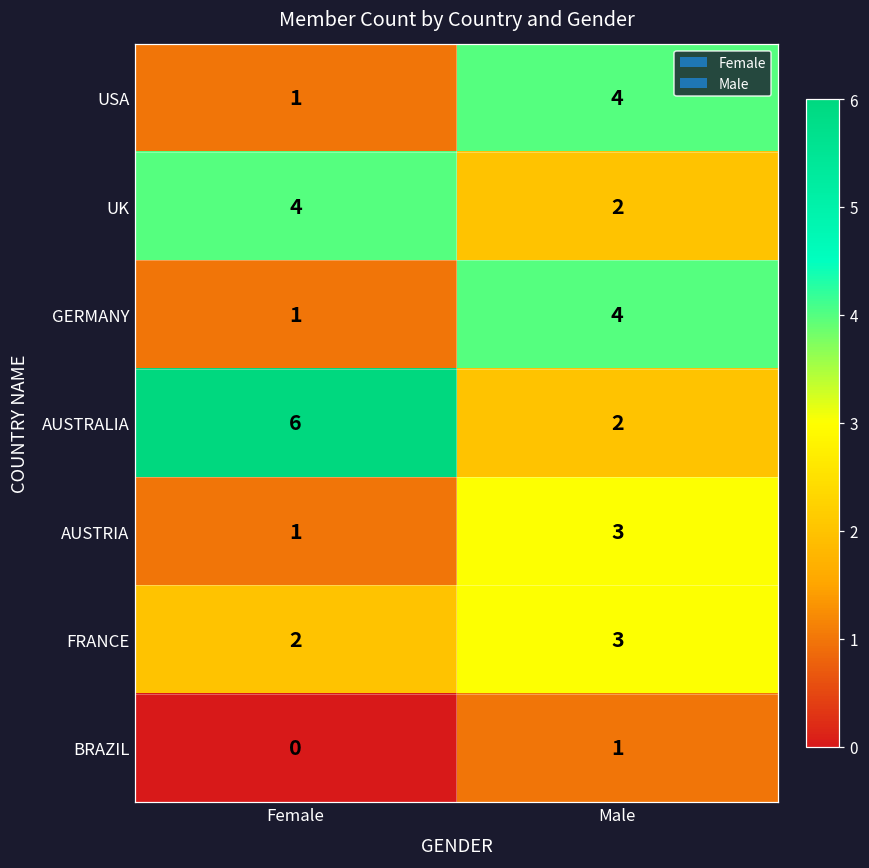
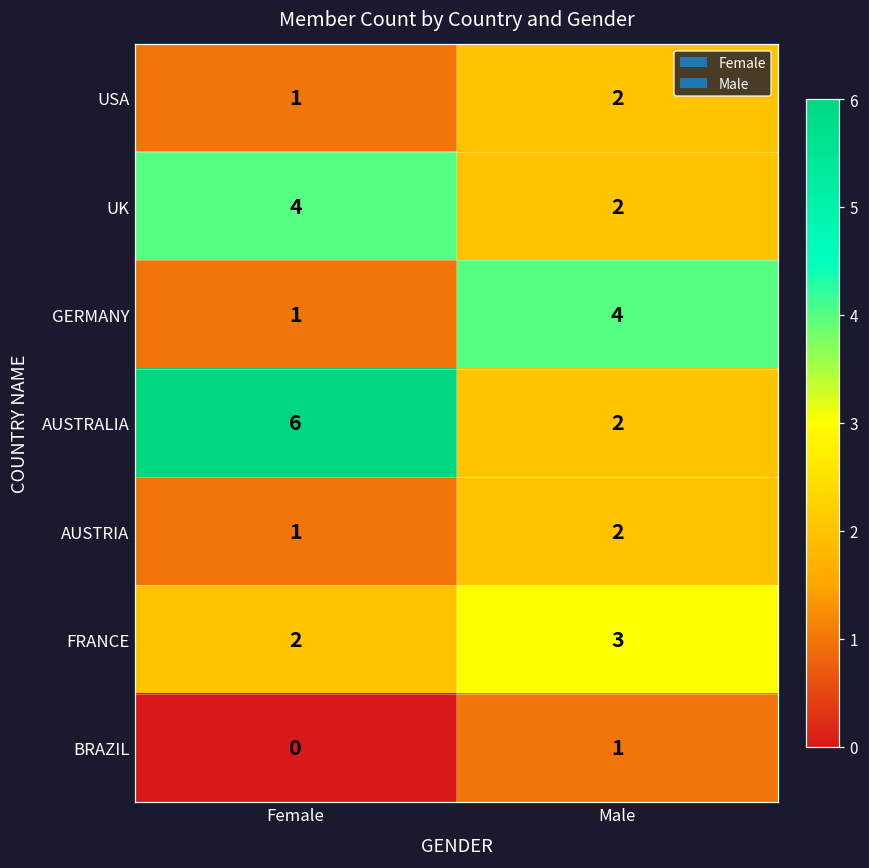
USA, Male: 4 -> 2
AUSTRIA, Male: 3 -> 2
